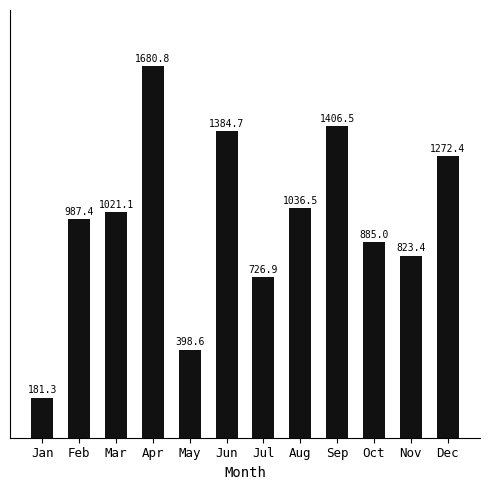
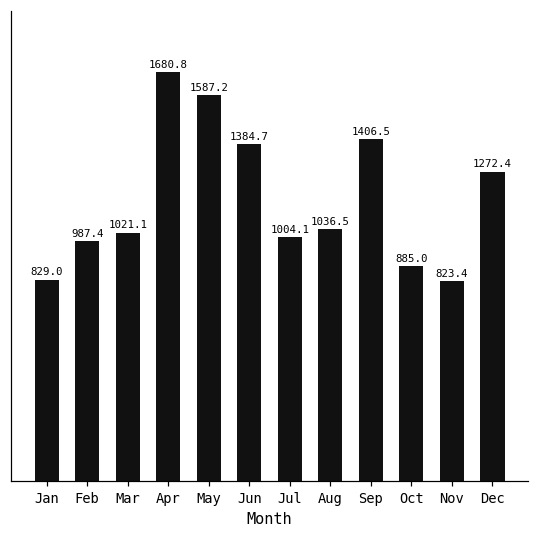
Jan: 181.3 -> 829.0
May: 398.6 -> 1587.2
Jul: 726.9 -> 1004.1
